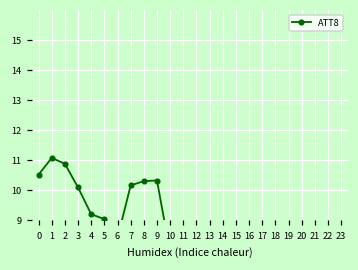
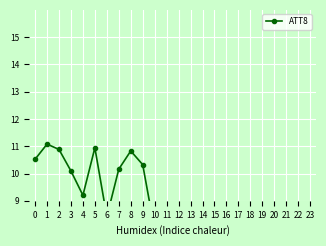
5: 9.0 -> 10.9
8: 10.3 -> 10.8
